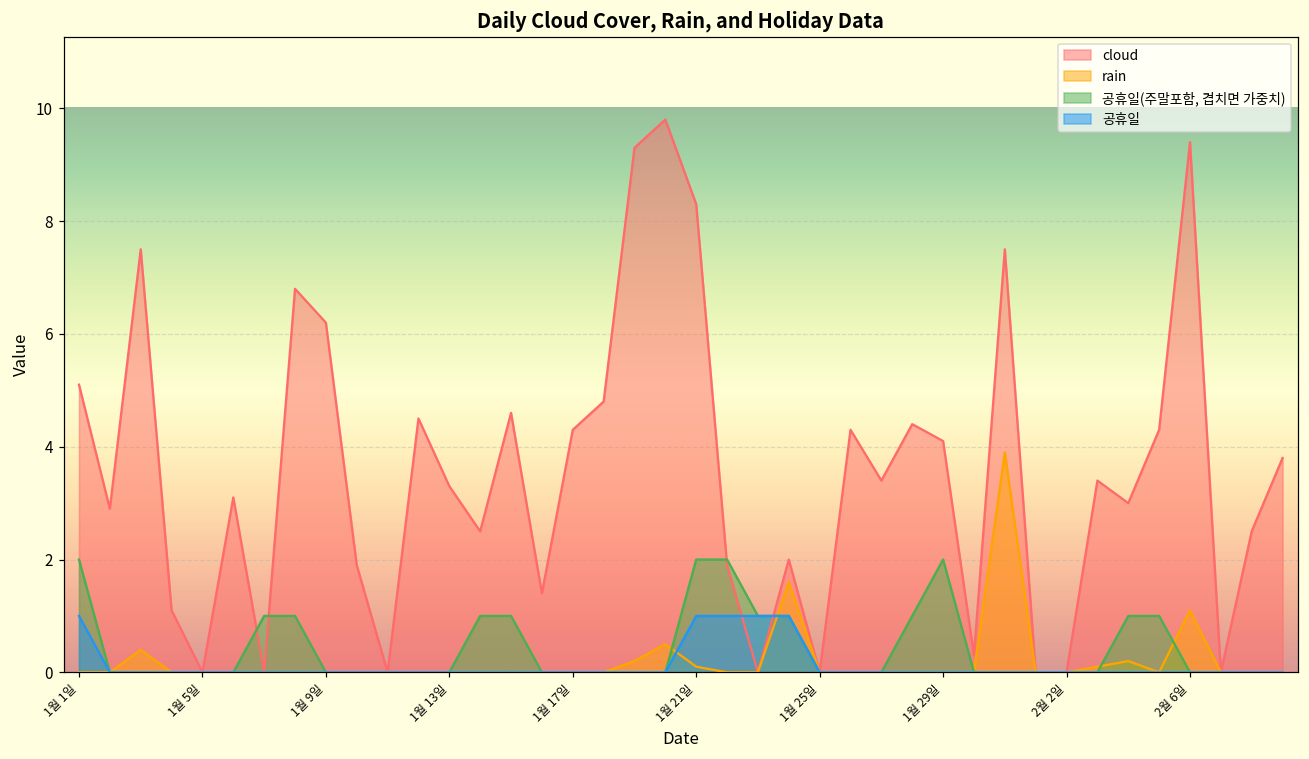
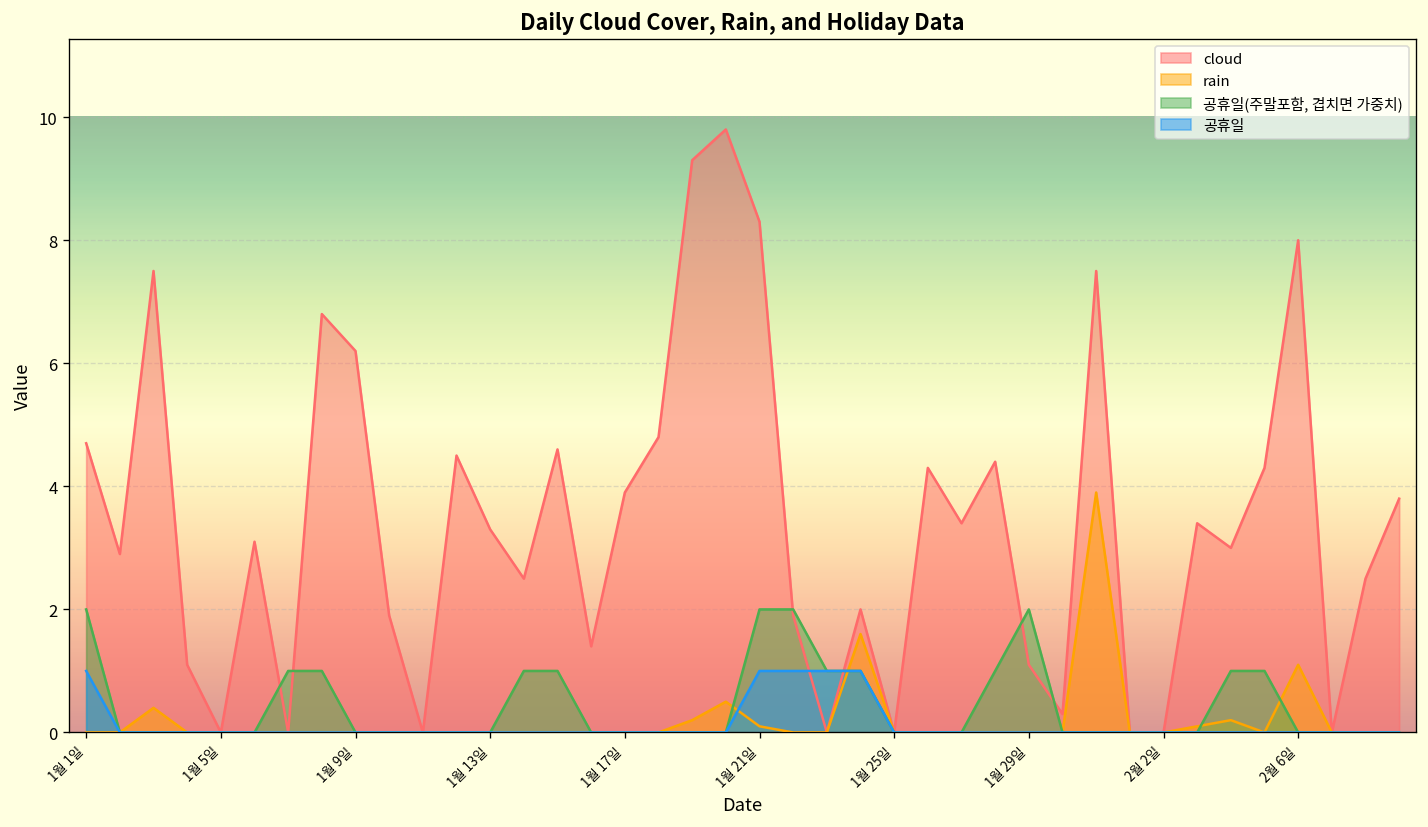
cloud, 1월 1일: 5.1 -> 4.7
cloud, 1월 17일: 4.3 -> 3.9
cloud, 1월 29일: 4.1 -> 1.1
cloud, 2월 6일: 9.4 -> 8.0
